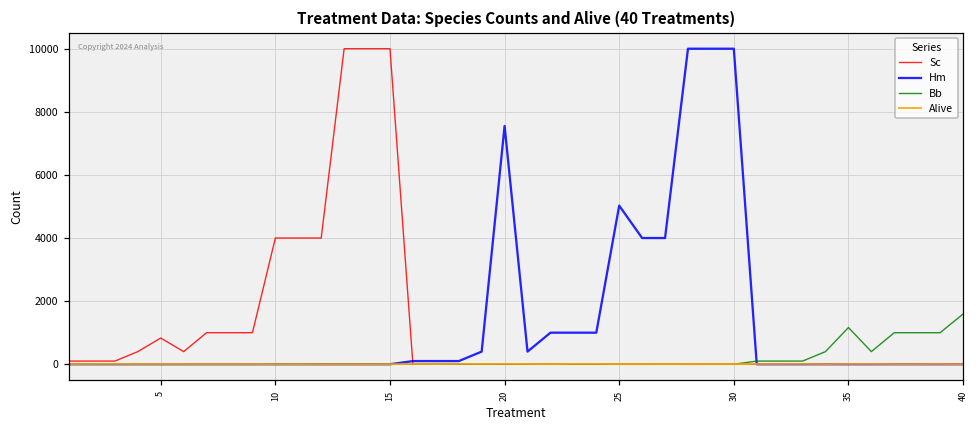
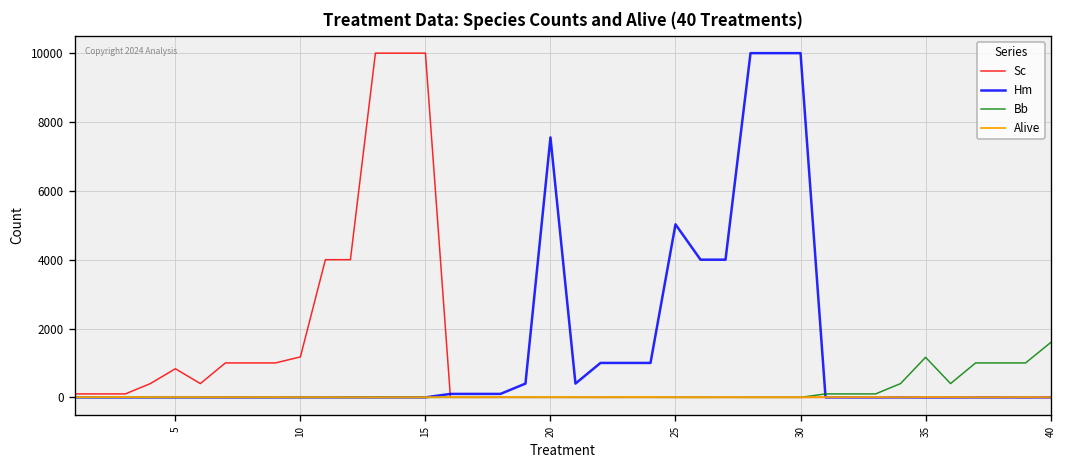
Sc, 10: 4000 -> 1200
